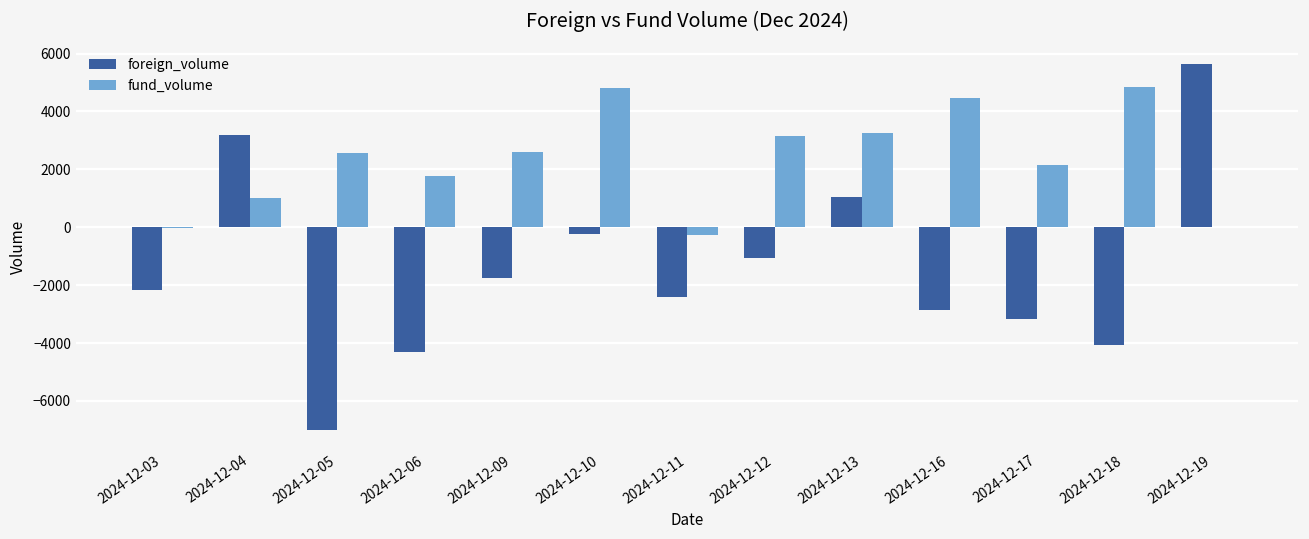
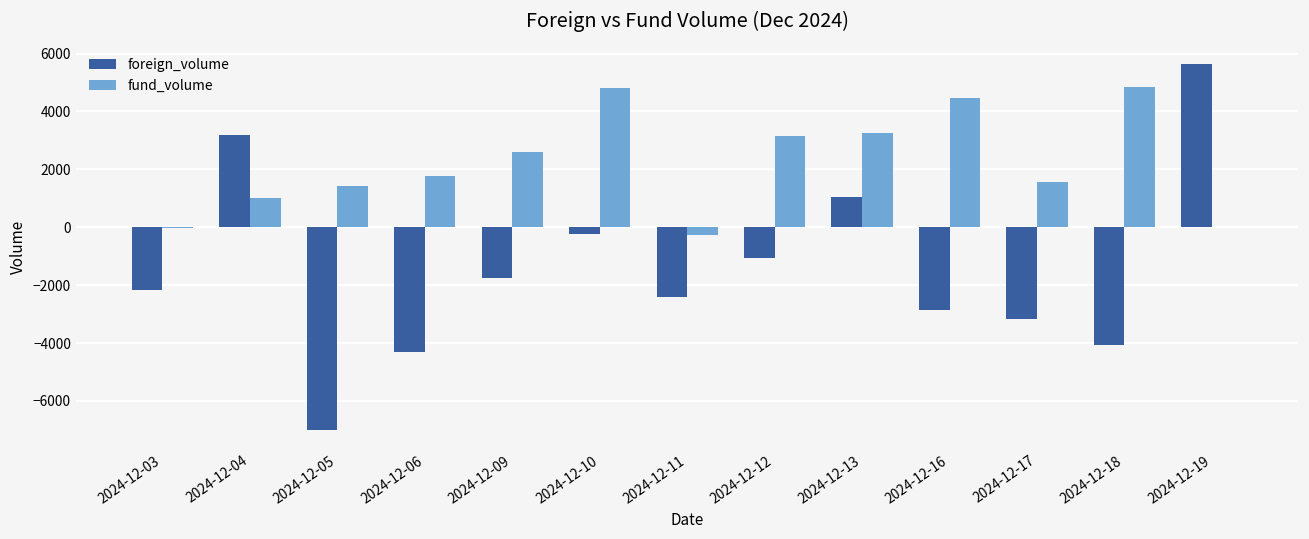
fund_volume, 2024-12-05: 2600 -> 1400
fund_volume, 2024-12-17: 2100 -> 1600
